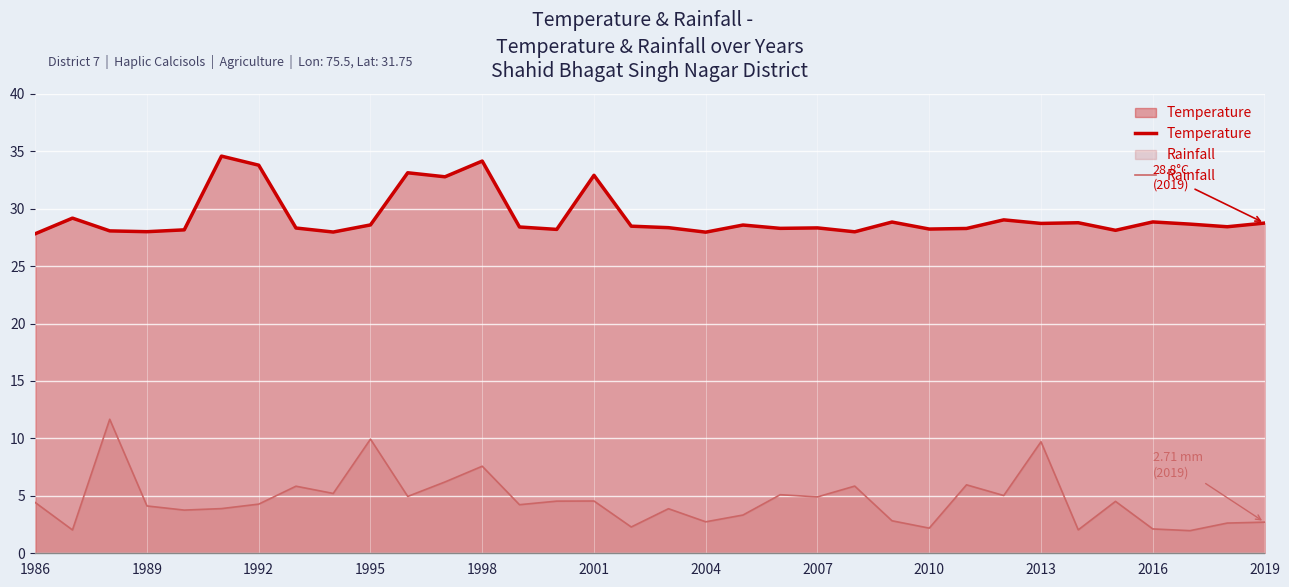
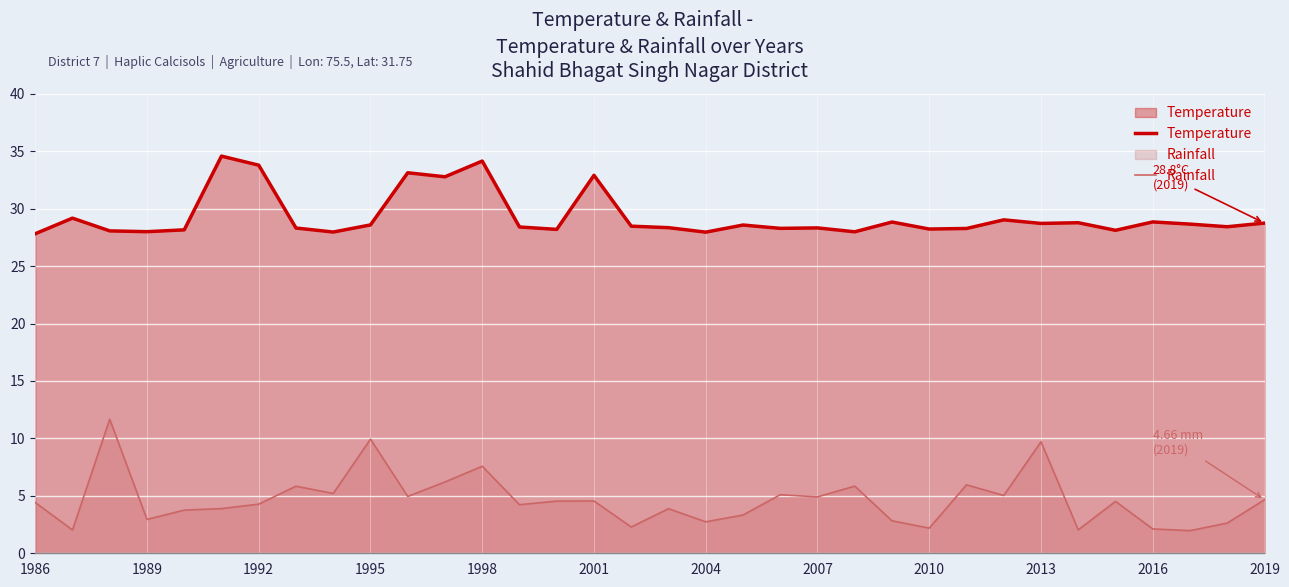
Rainfall, 1989: 4.1 -> 3.0
Rainfall, 2019: 2.71 -> 4.66
